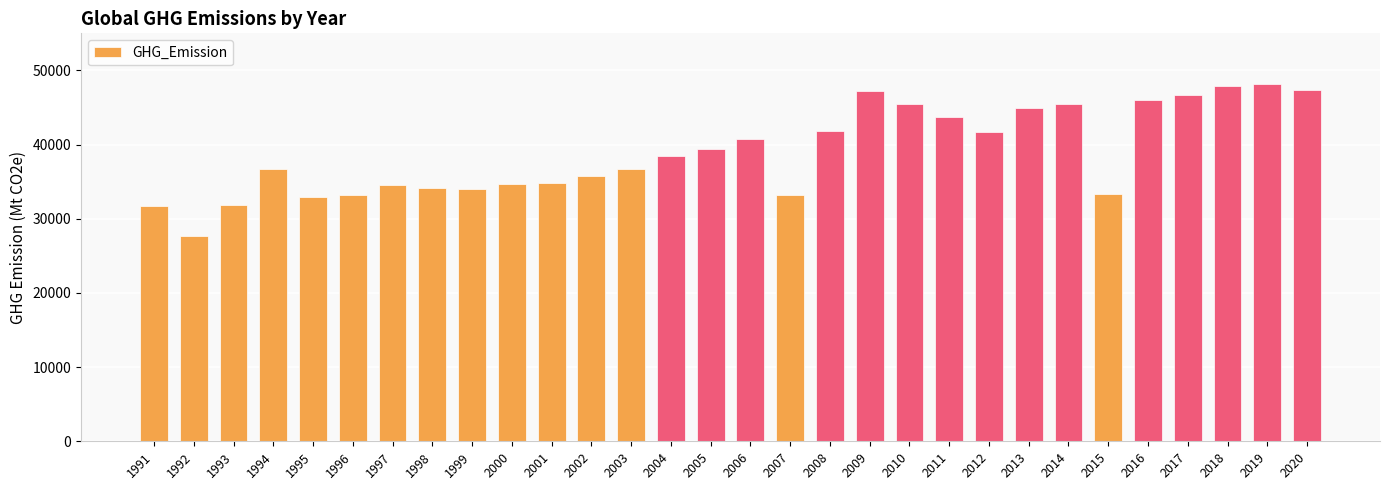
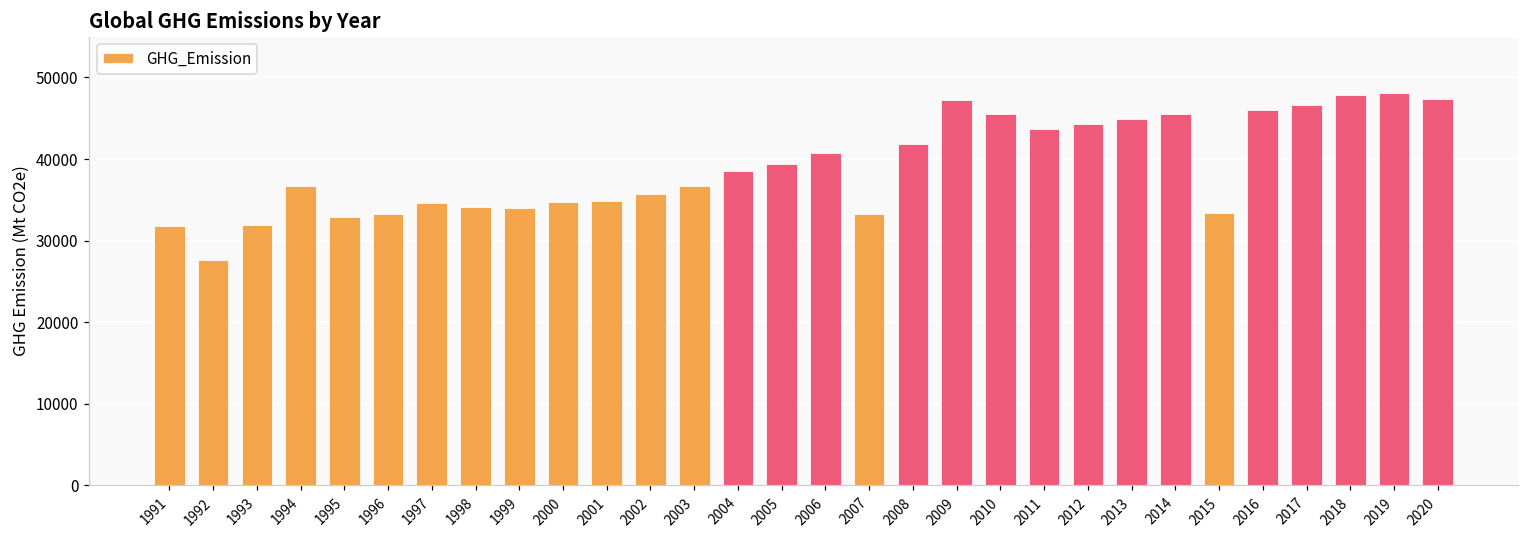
2012: 42000 -> 44000
